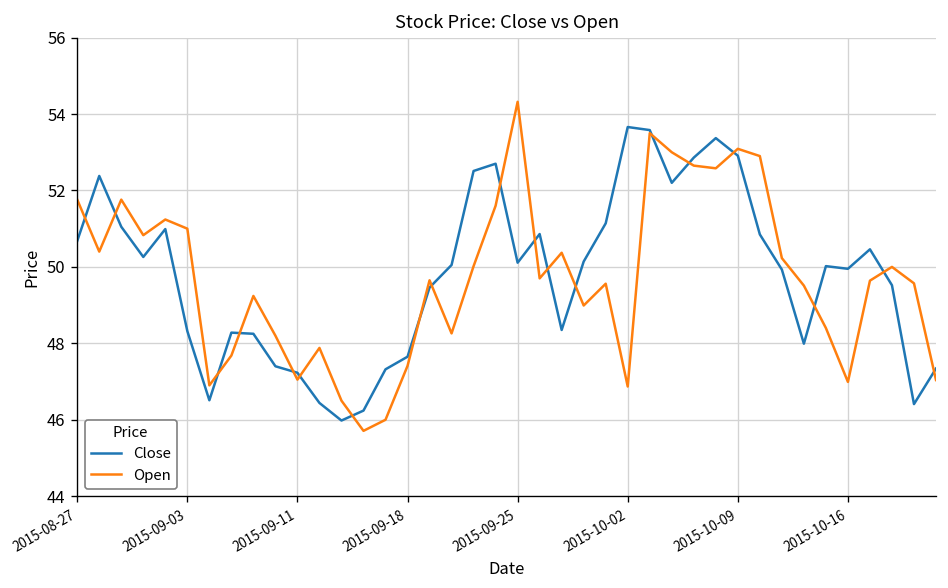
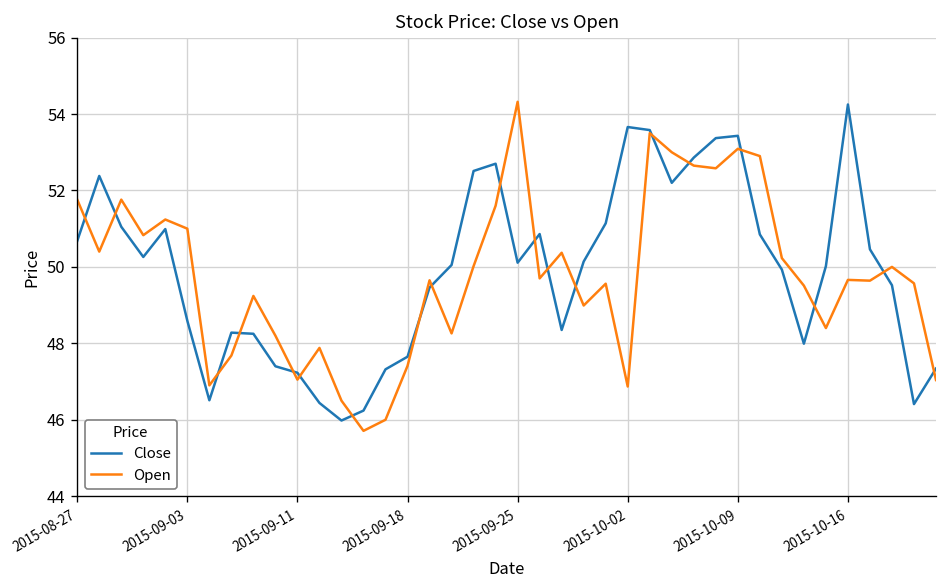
Close, 2015-09-03: 48.3 -> 48.6
Close, 2015-10-09: 52.9 -> 53.4
Close, 2015-10-16: 50.0 -> 54.3
Open, 2015-10-16: 47.0 -> 49.7
